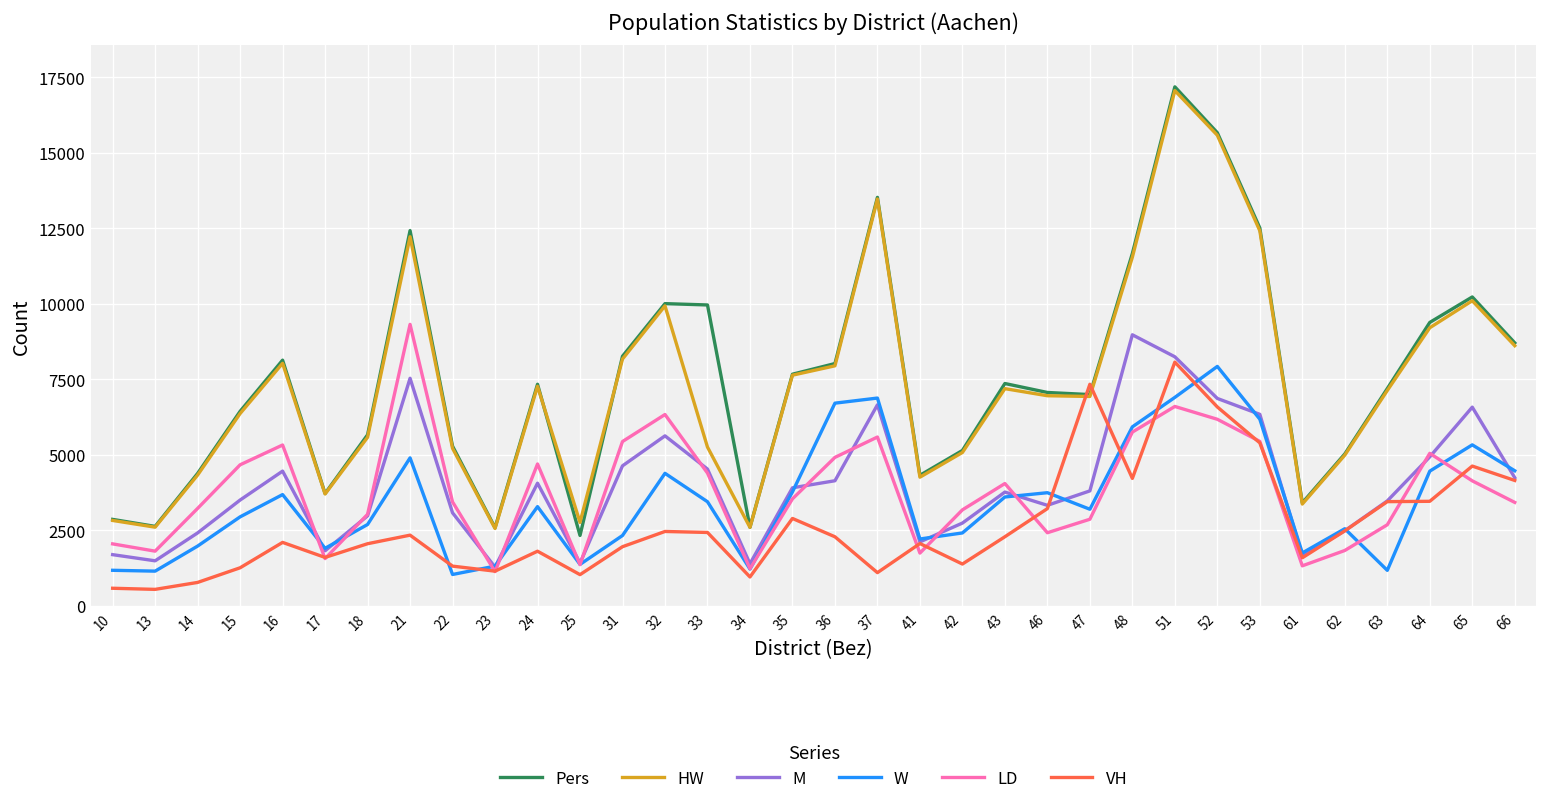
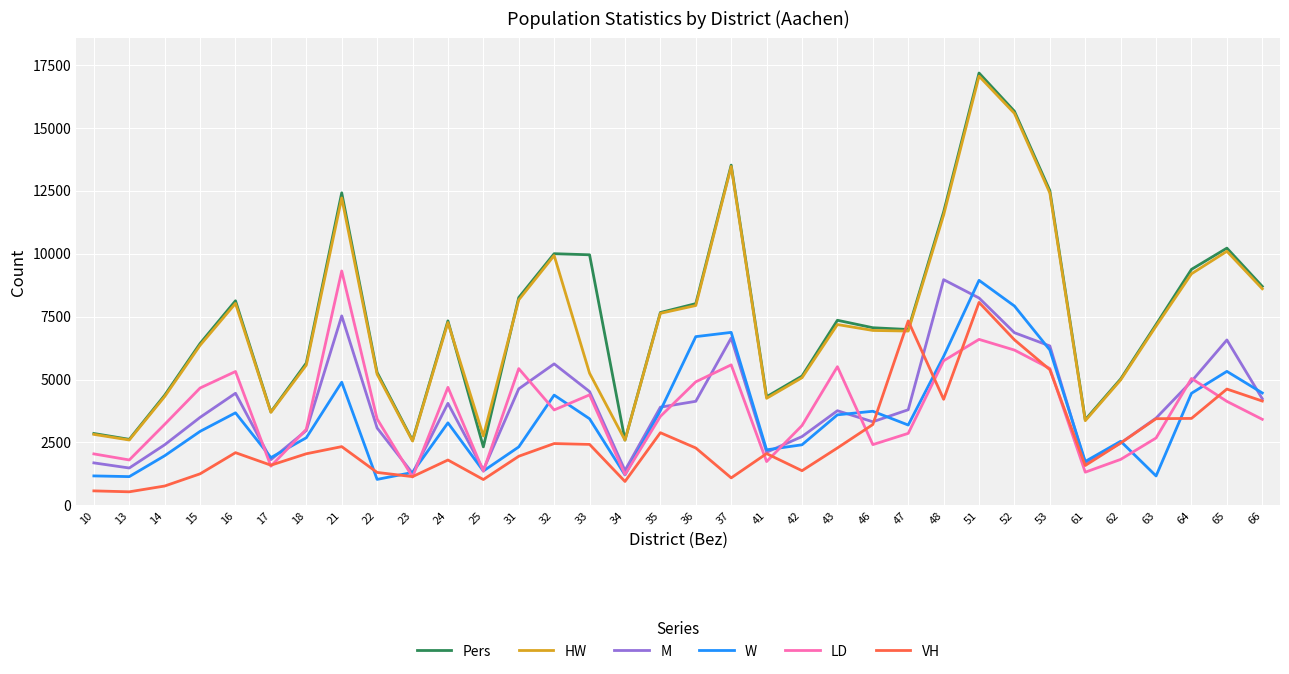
LD, 32: 6300 -> 3800
LD, 43: 4000 -> 5500
W, 51: 6900 -> 8900
